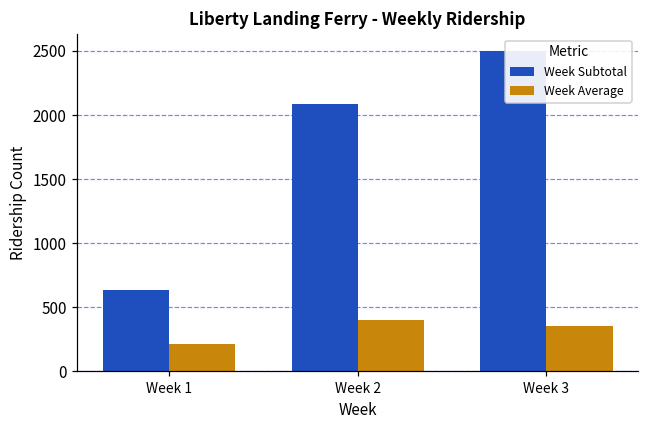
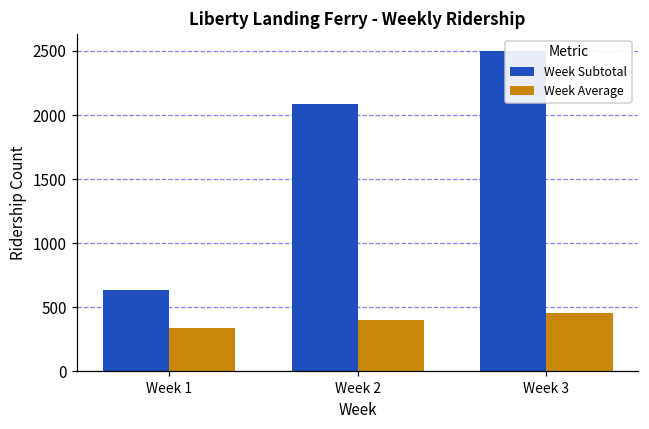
Week Average, Week 1: 210 -> 340
Week Average, Week 3: 360 -> 460
